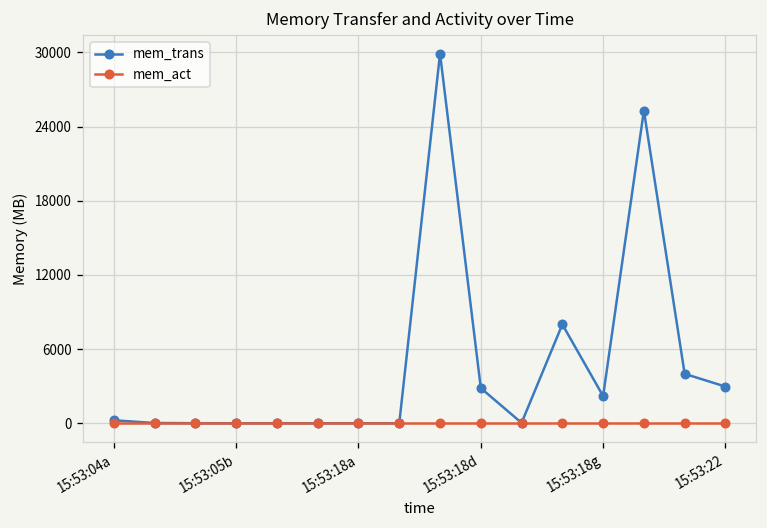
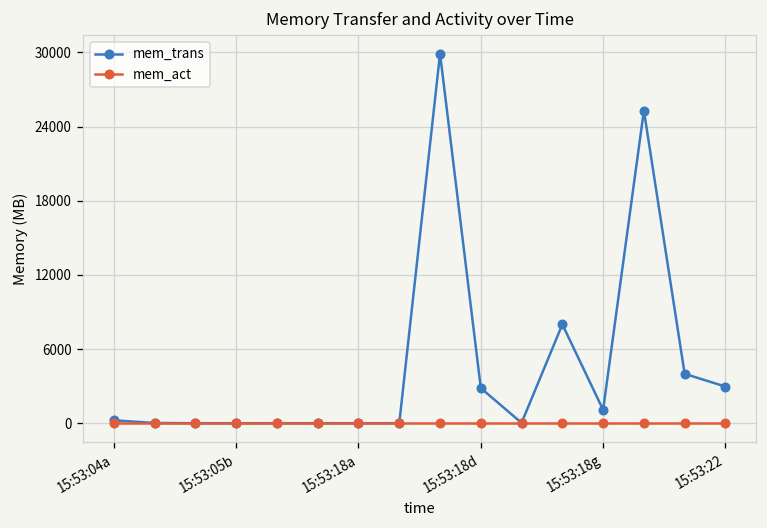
mem_trans, 15:53:18g: 2200 -> 1100
